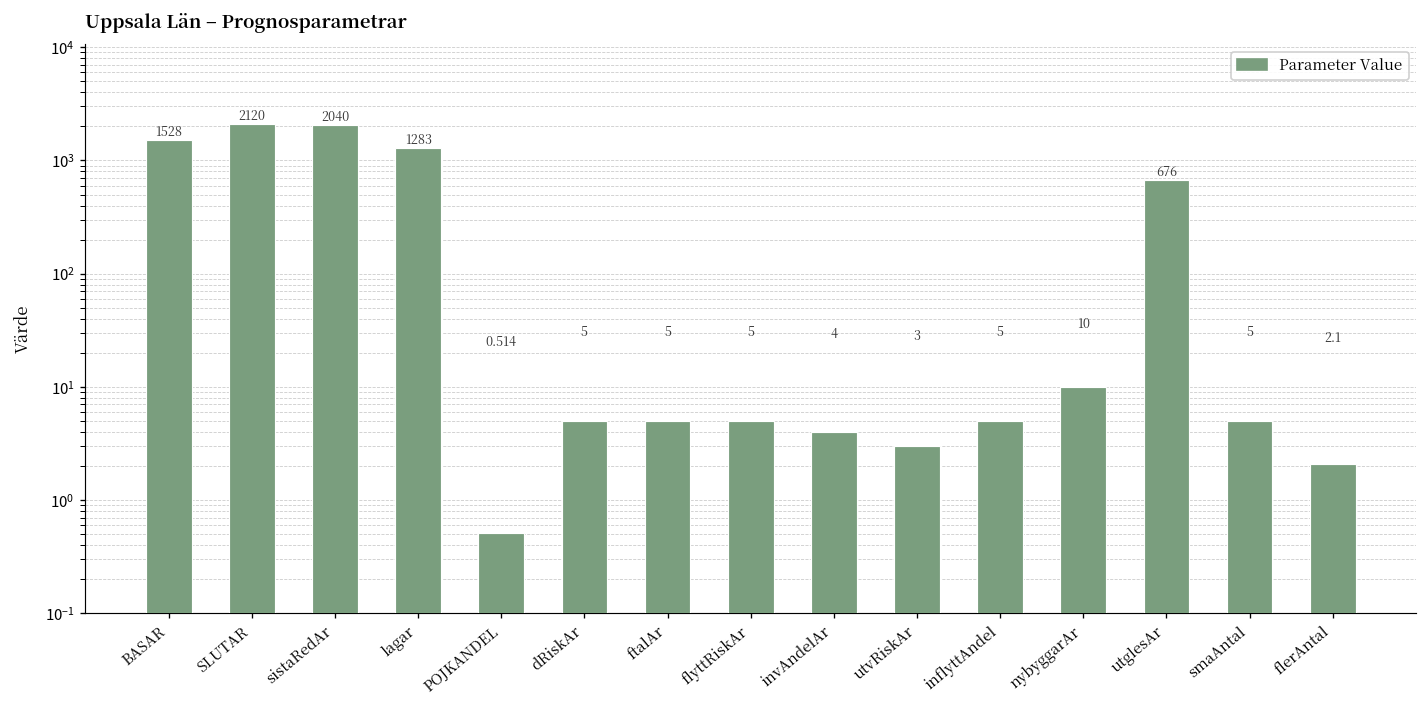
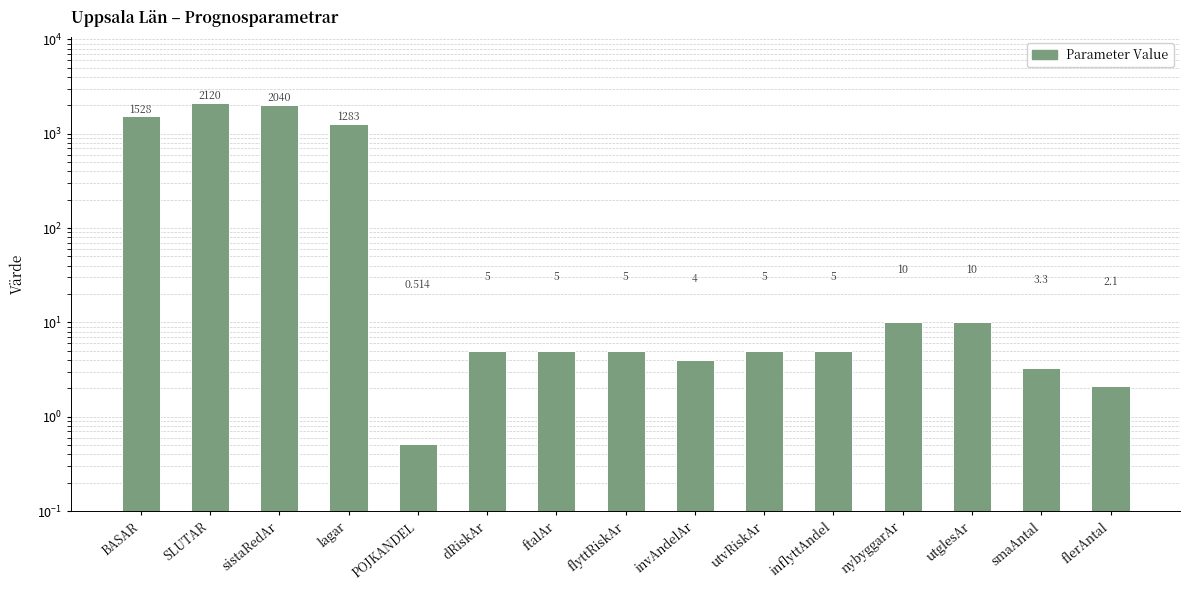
utvRiskAr: 3 -> 5
utglesAr: 676 -> 10
smaAntal: 5 -> 3.3
